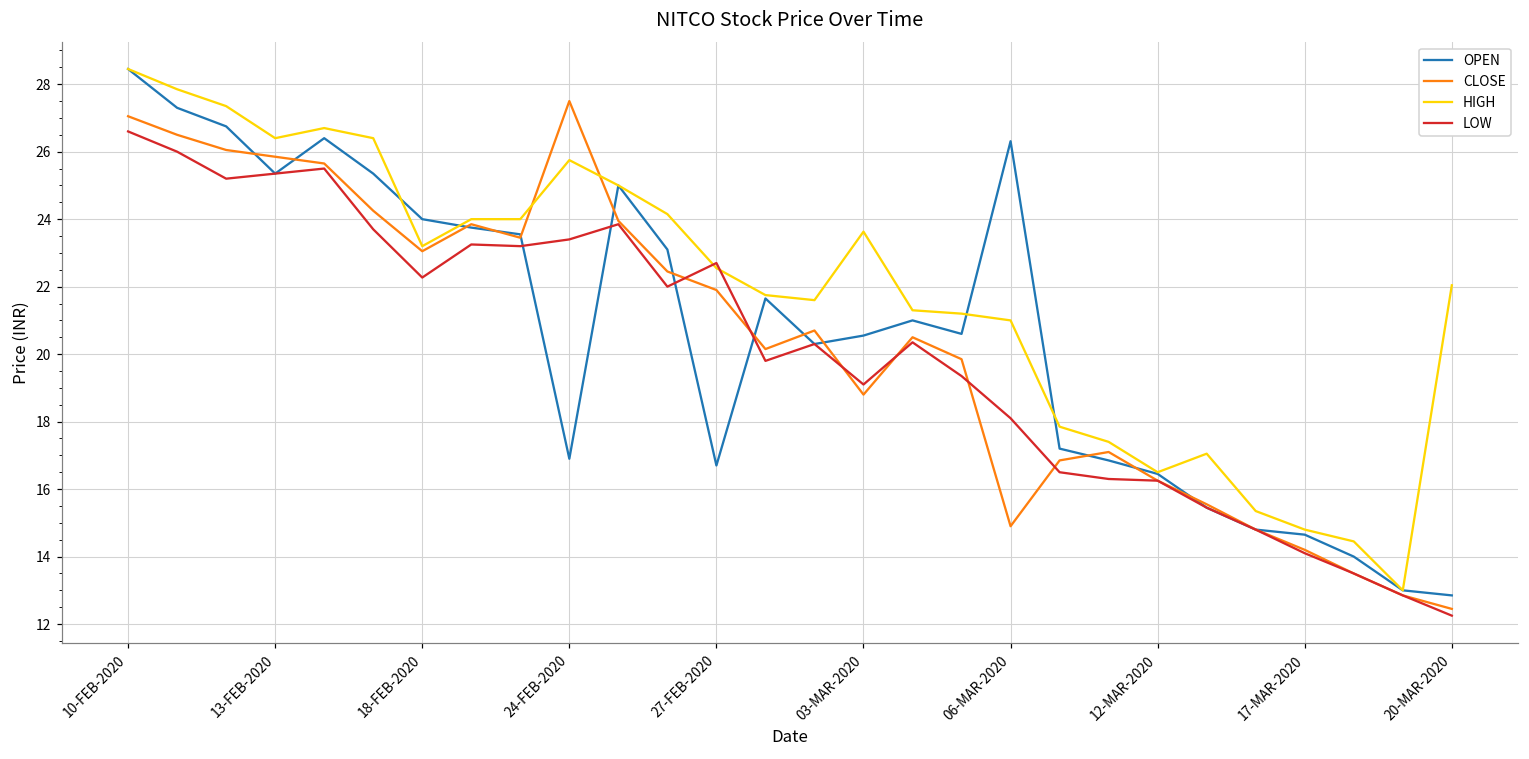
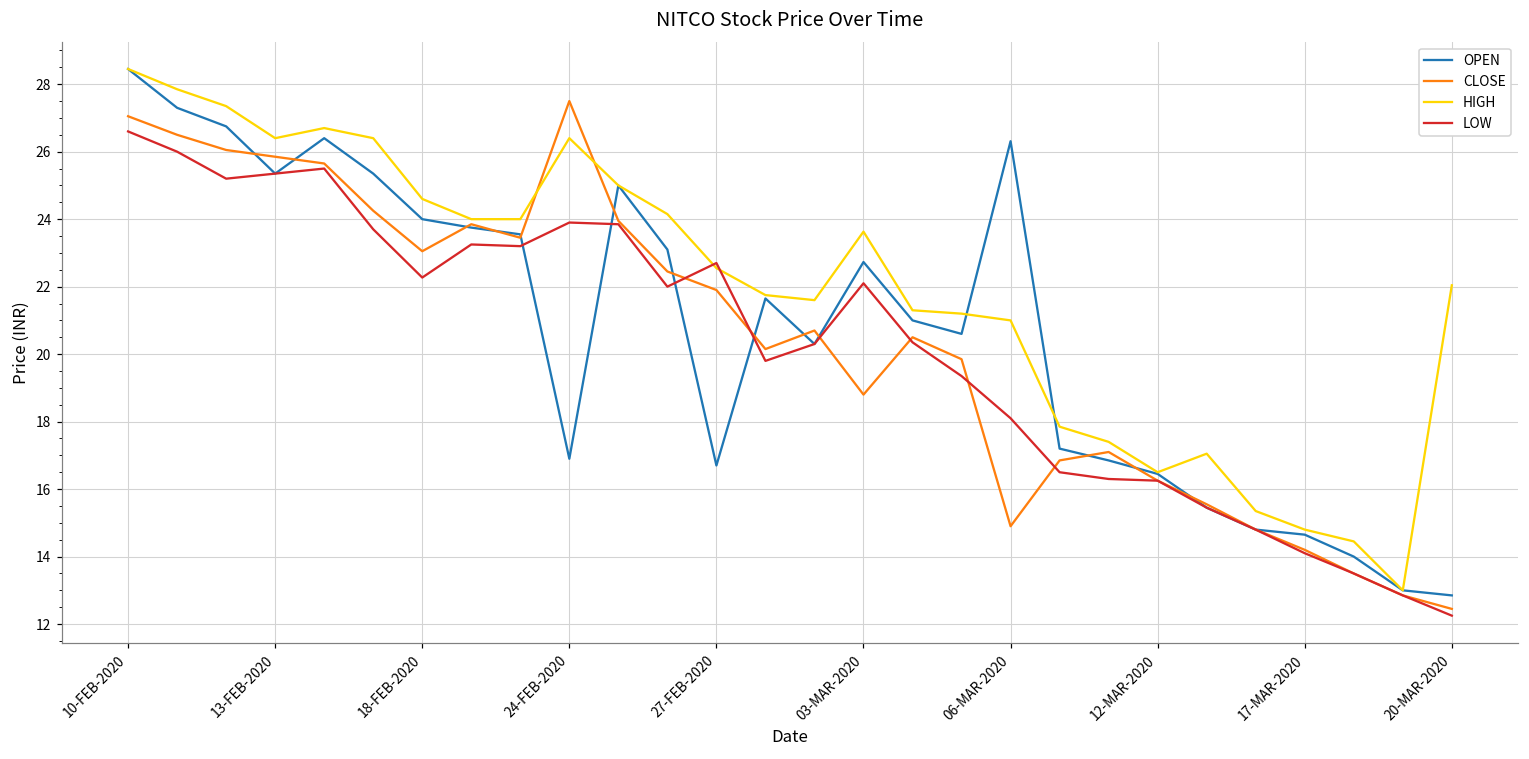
HIGH, 18-FEB-2020: 23.2 -> 24.6
HIGH, 24-FEB-2020: 25.8 -> 26.4
LOW, 24-FEB-2020: 23.4 -> 23.9
OPEN, 03-MAR-2020: 20.6 -> 22.7
LOW, 03-MAR-2020: 19.1 -> 22.1
